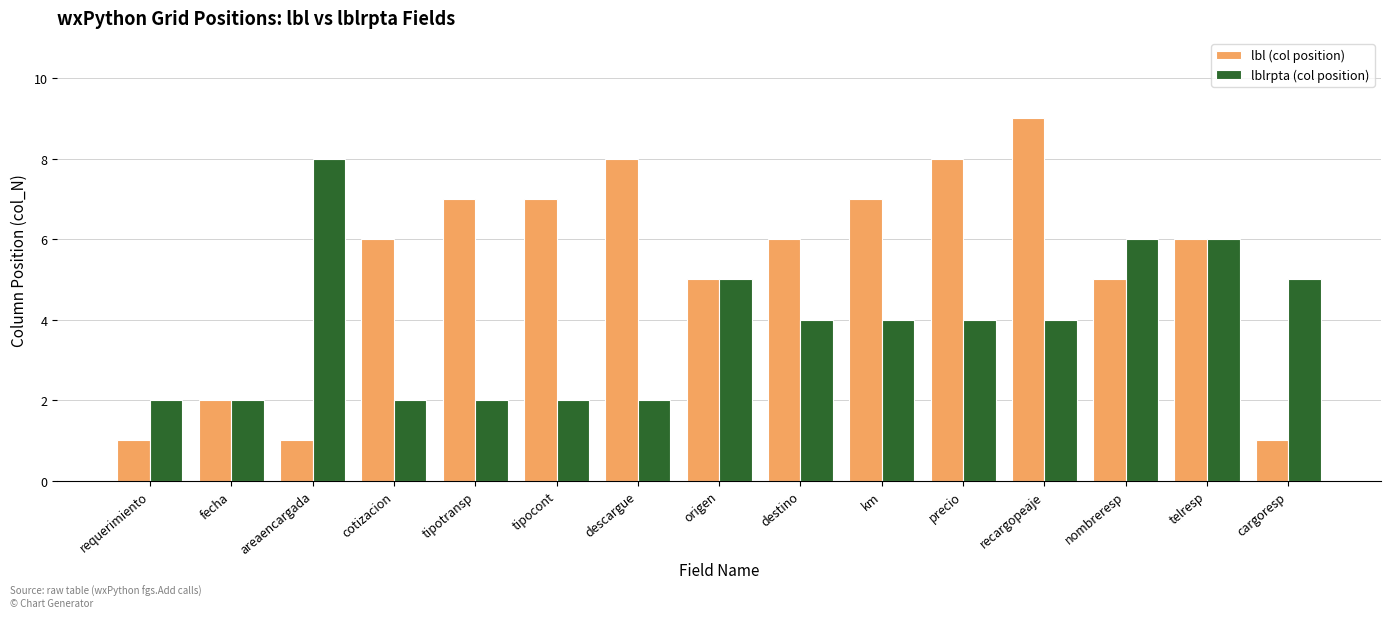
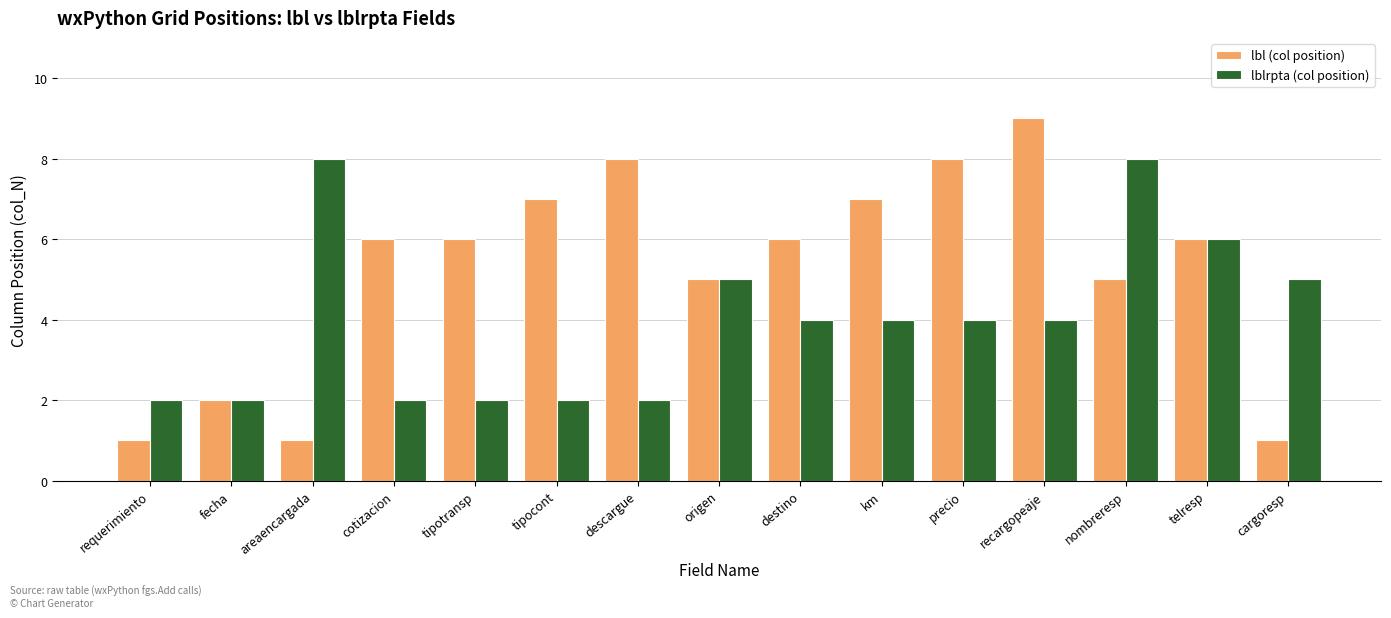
lbl (col position), tipotransp: 7 -> 6
lblrpta (col position), nombreresp: 6 -> 8
